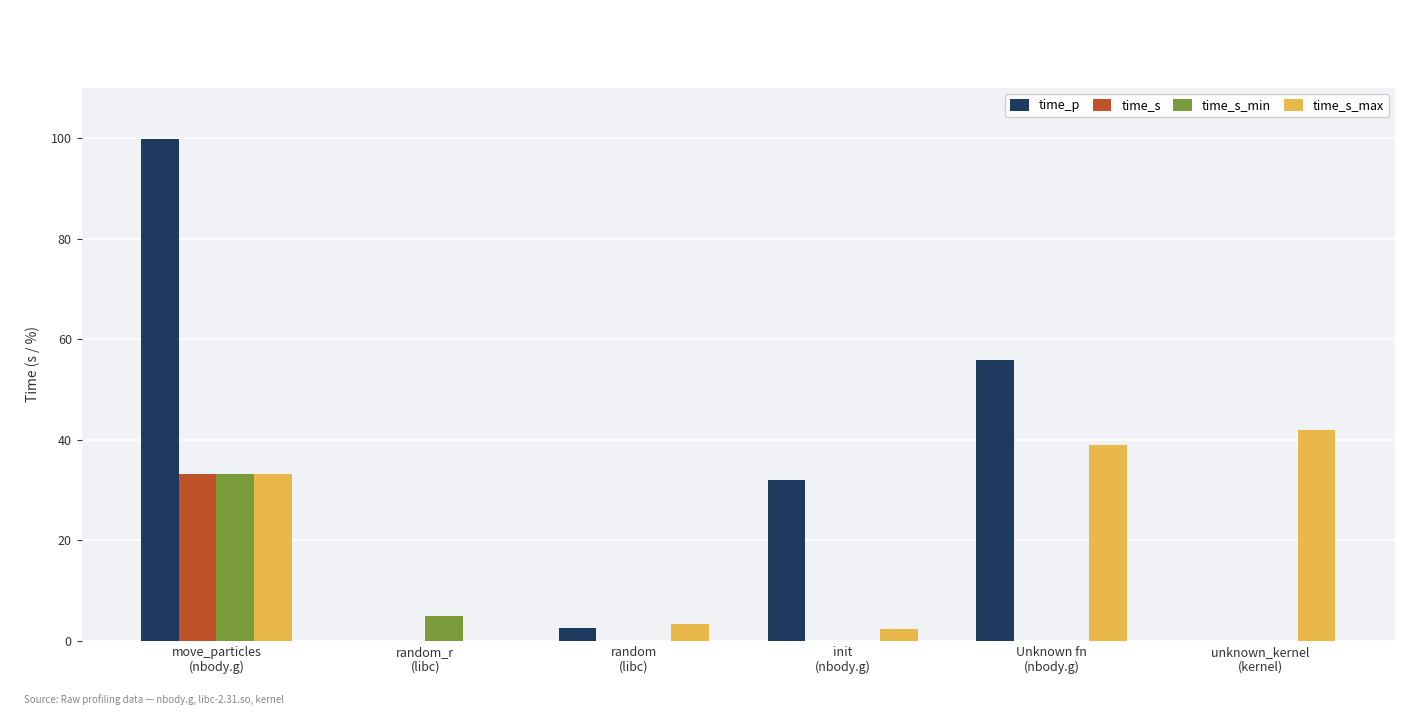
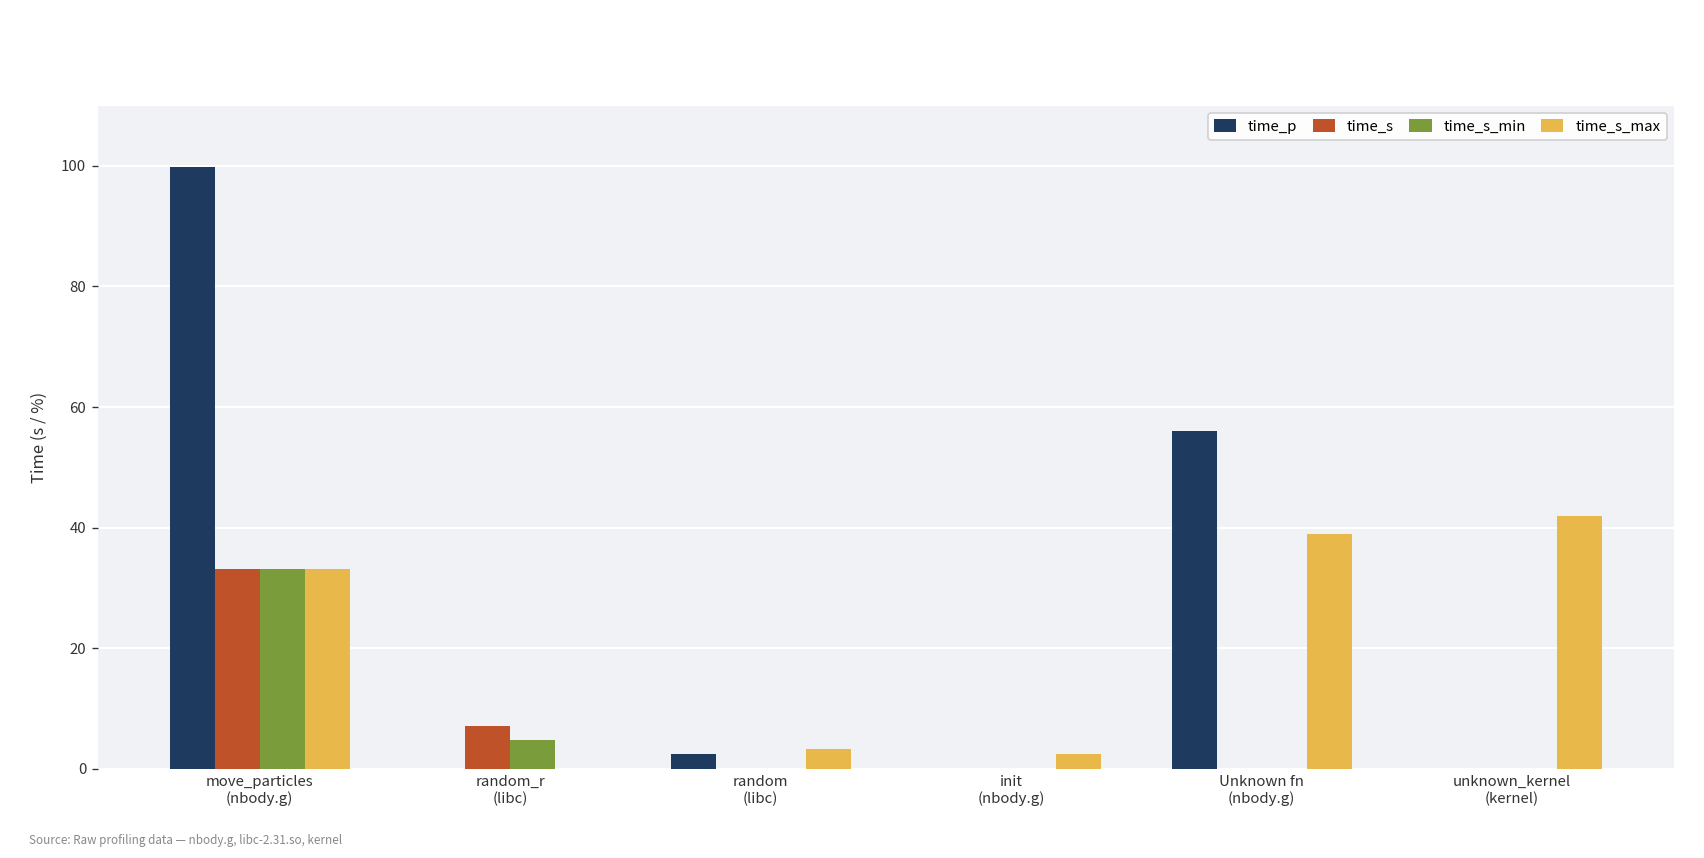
time_s, random_r (libc): 0 -> 7
time_p, init (nbody.g): 32 -> 0
